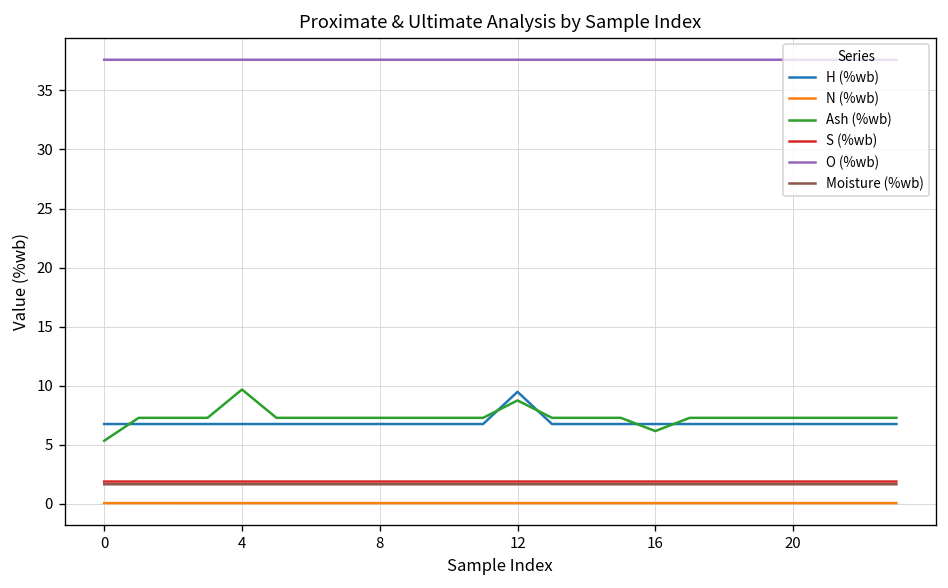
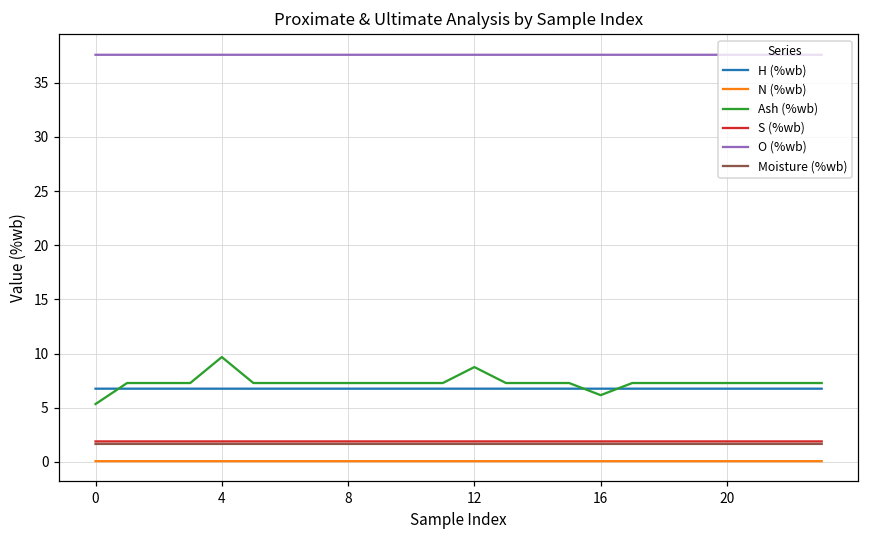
H (%wb), 12: 9 -> 7
